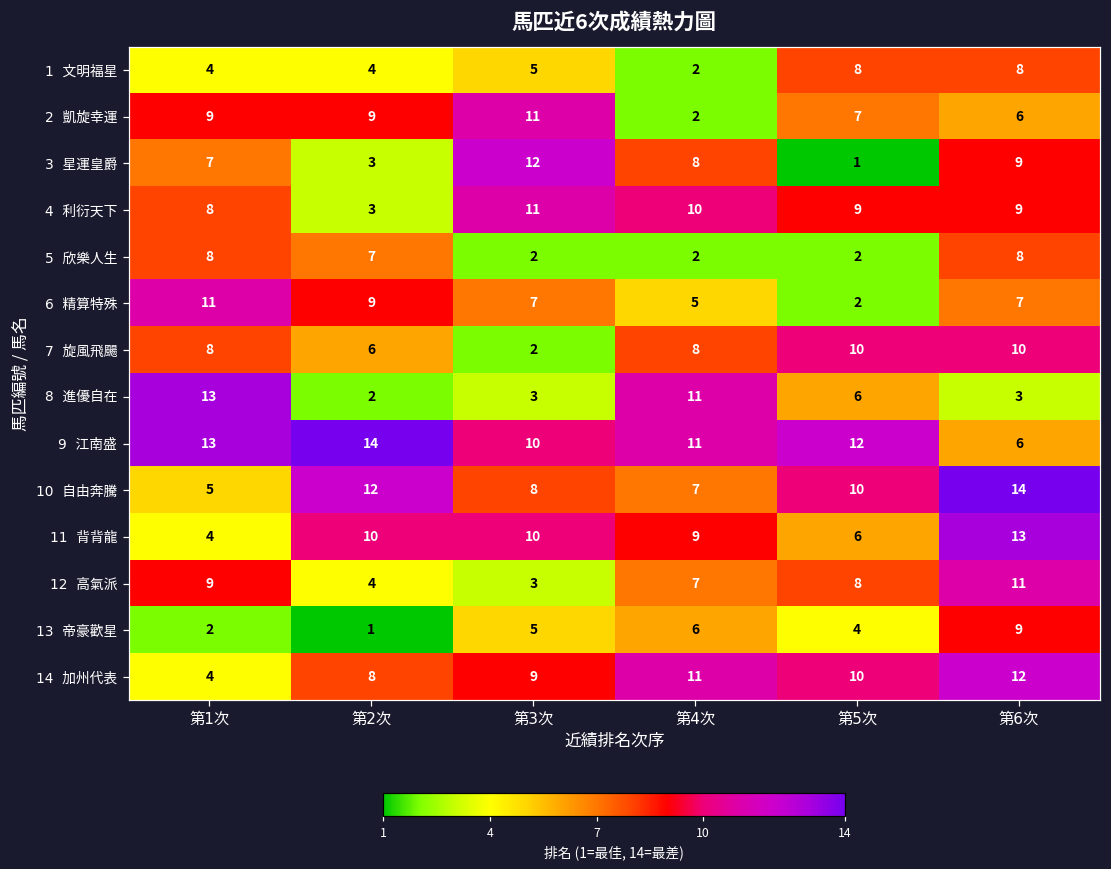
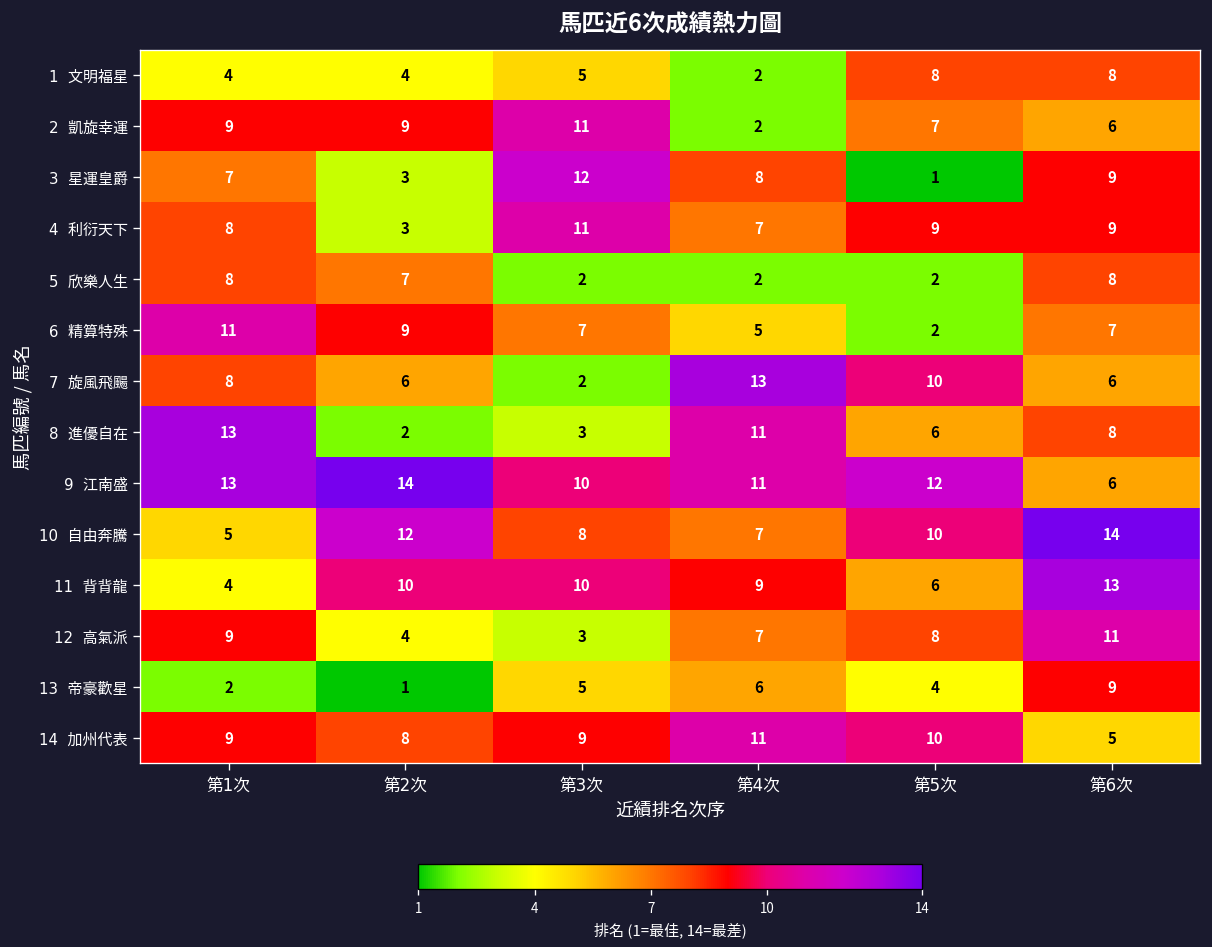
4 利衍天下, 第4次: 10 -> 7
7 旋風飛颺, 第4次: 8 -> 13
7 旋風飛颺, 第6次: 10 -> 6
8 進優自在, 第6次: 3 -> 8
14 加州代表, 第1次: 4 -> 9
14 加州代表, 第6次: 12 -> 5
